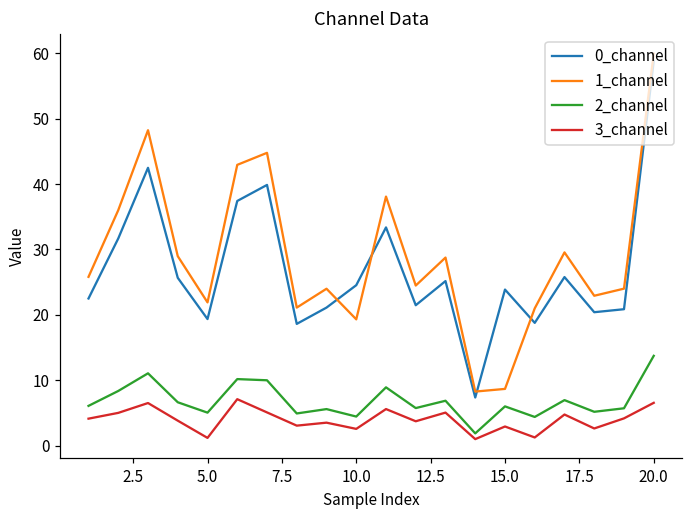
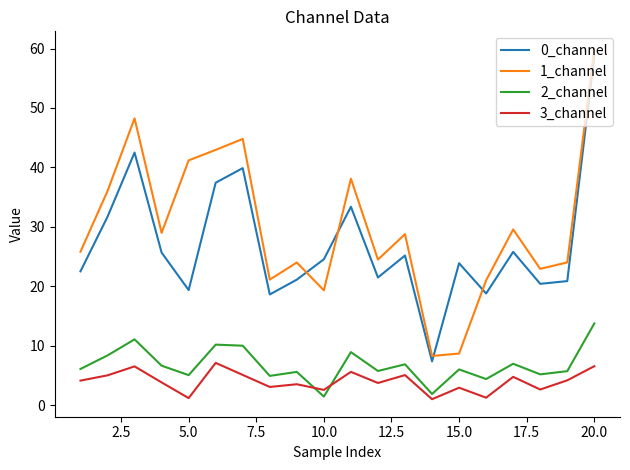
1_channel, 5.0: 22 -> 41
2_channel, 10.0: 4 -> 1
